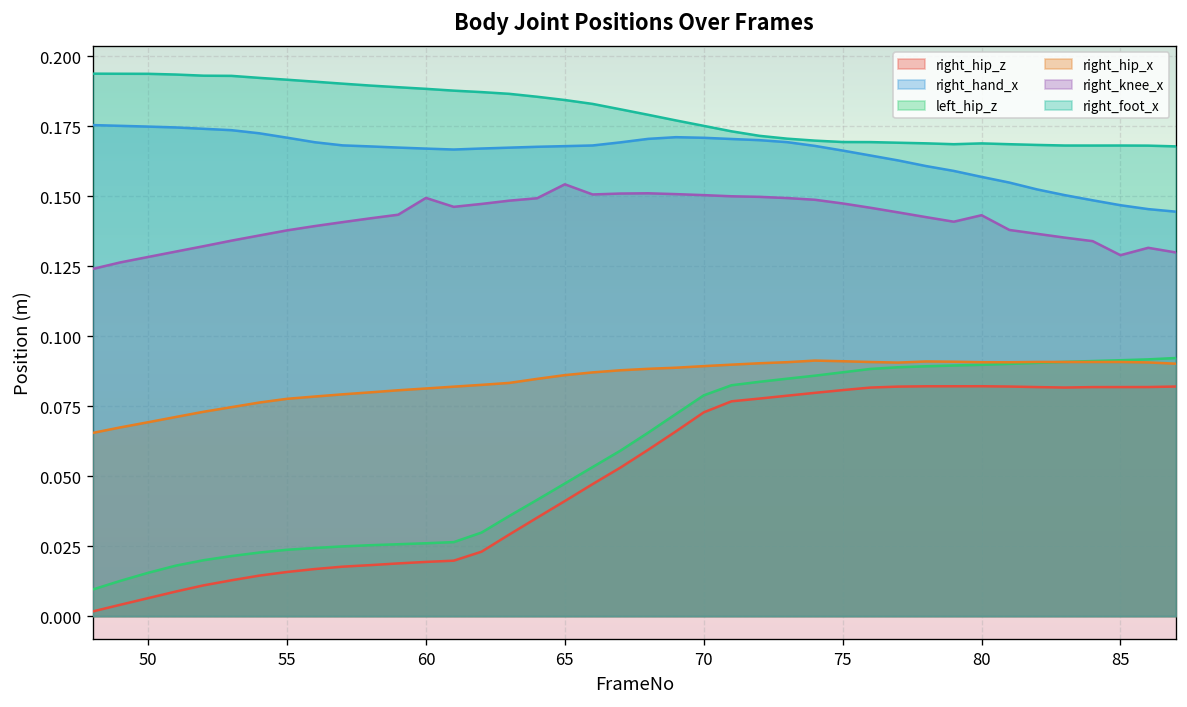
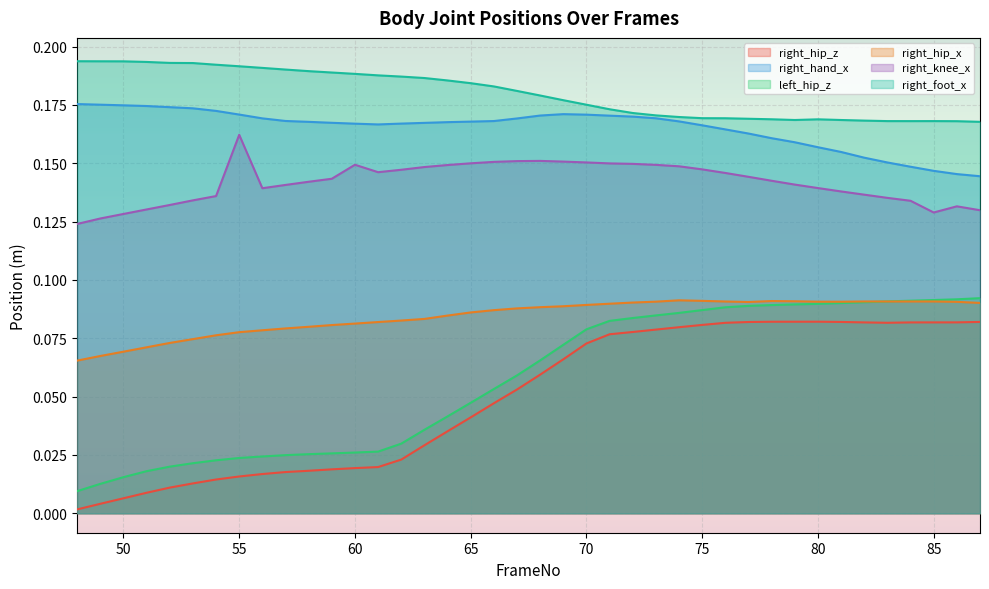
right_knee_x, 55: 0.138 -> 0.162
right_knee_x, 65: 0.154 -> 0.150
right_knee_x, 80: 0.143 -> 0.139
